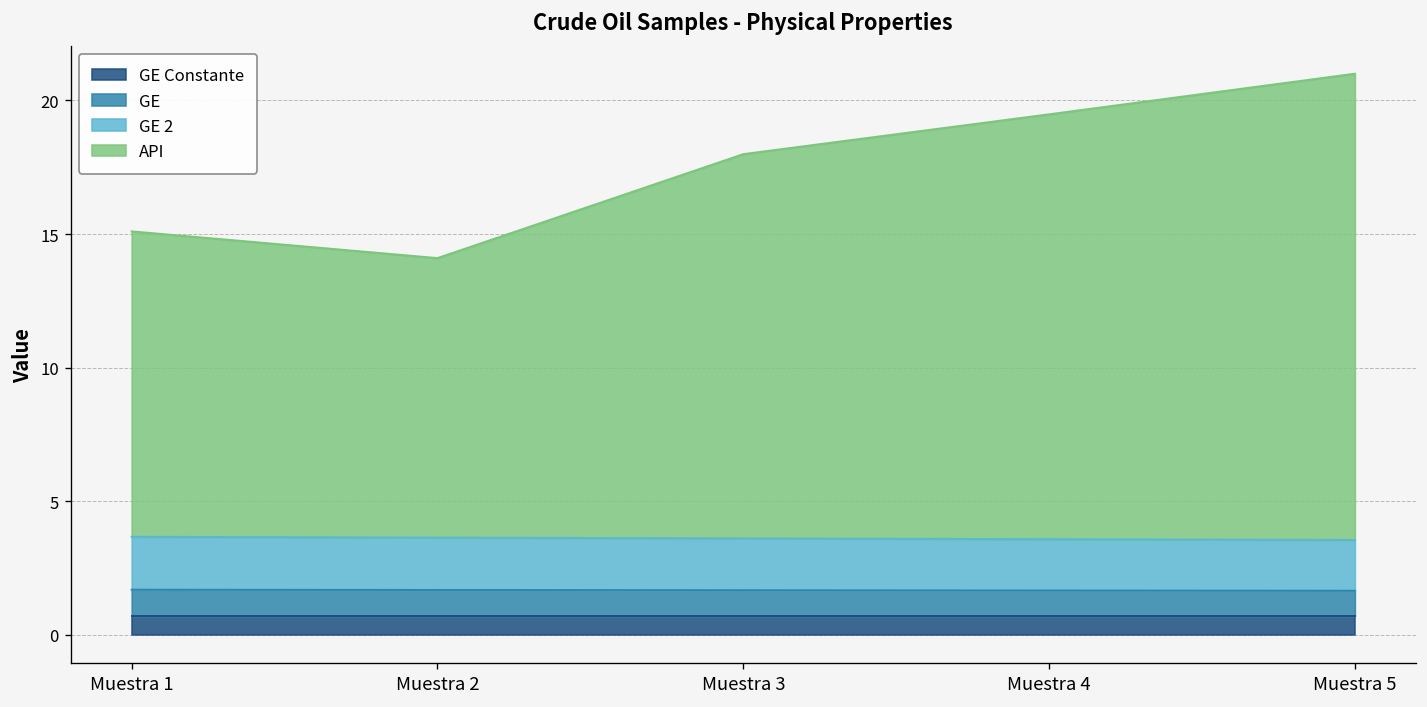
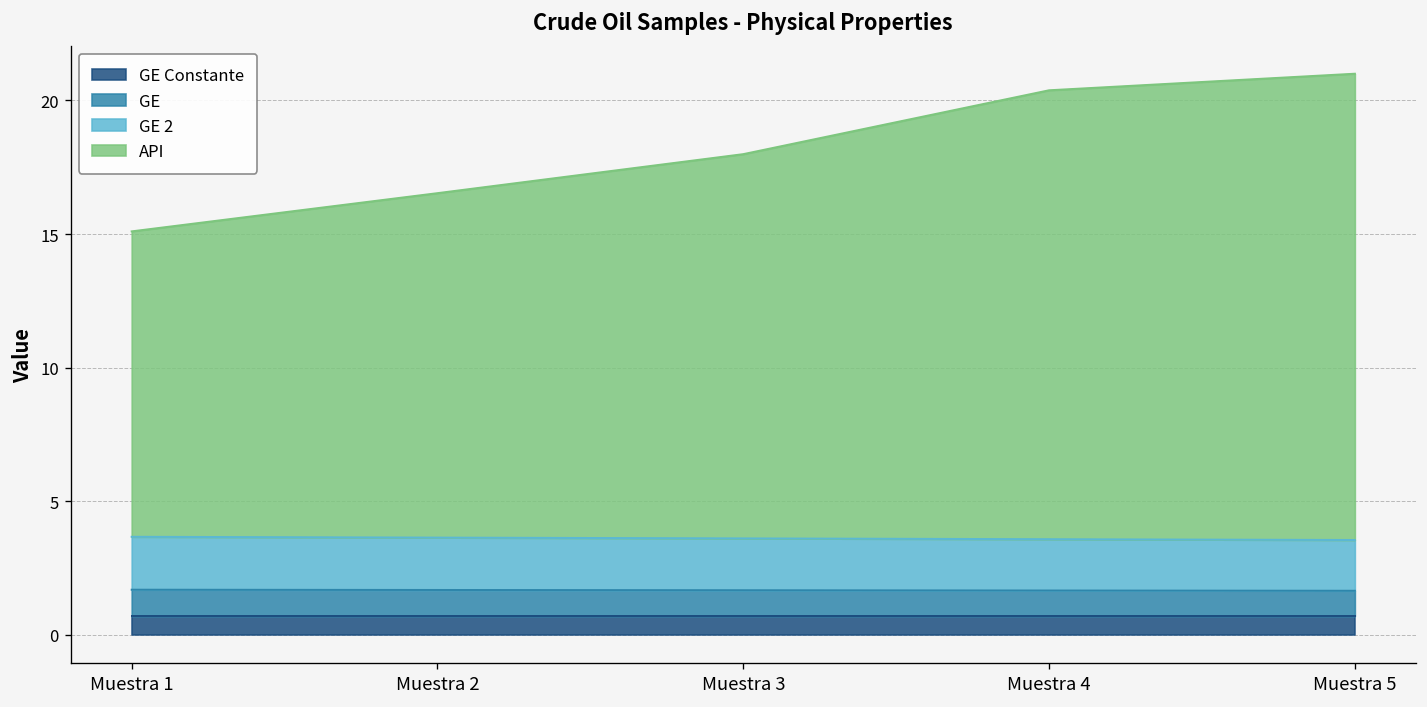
API, Muestra 2: 10.5 -> 12.9
API, Muestra 4: 15.9 -> 16.8
